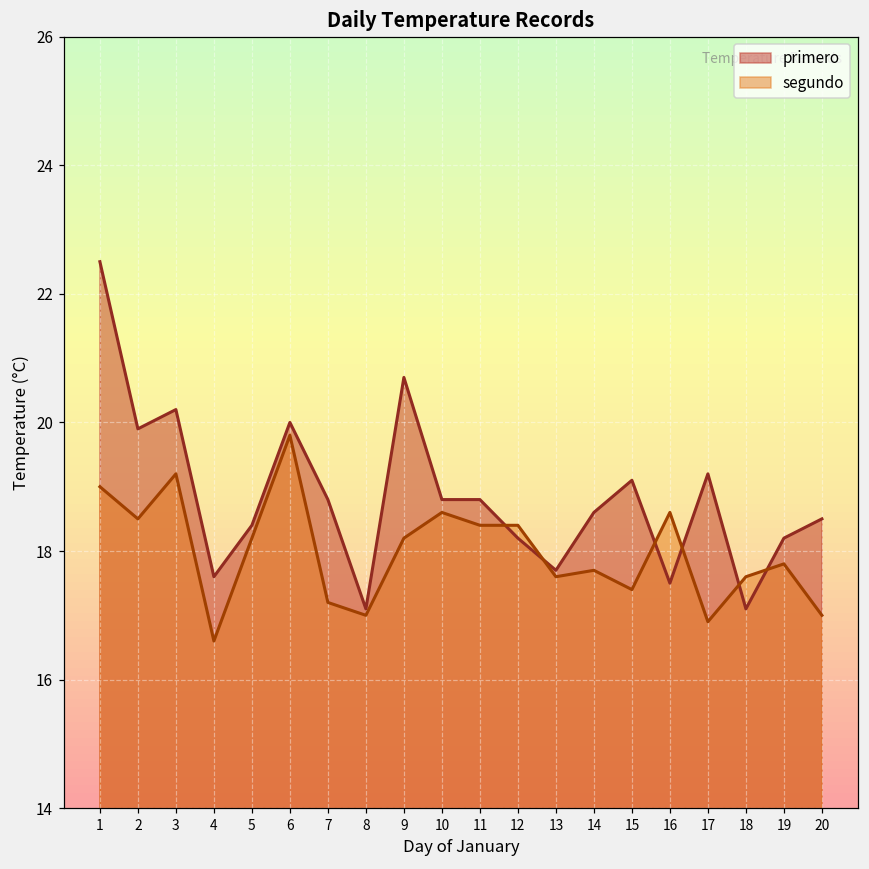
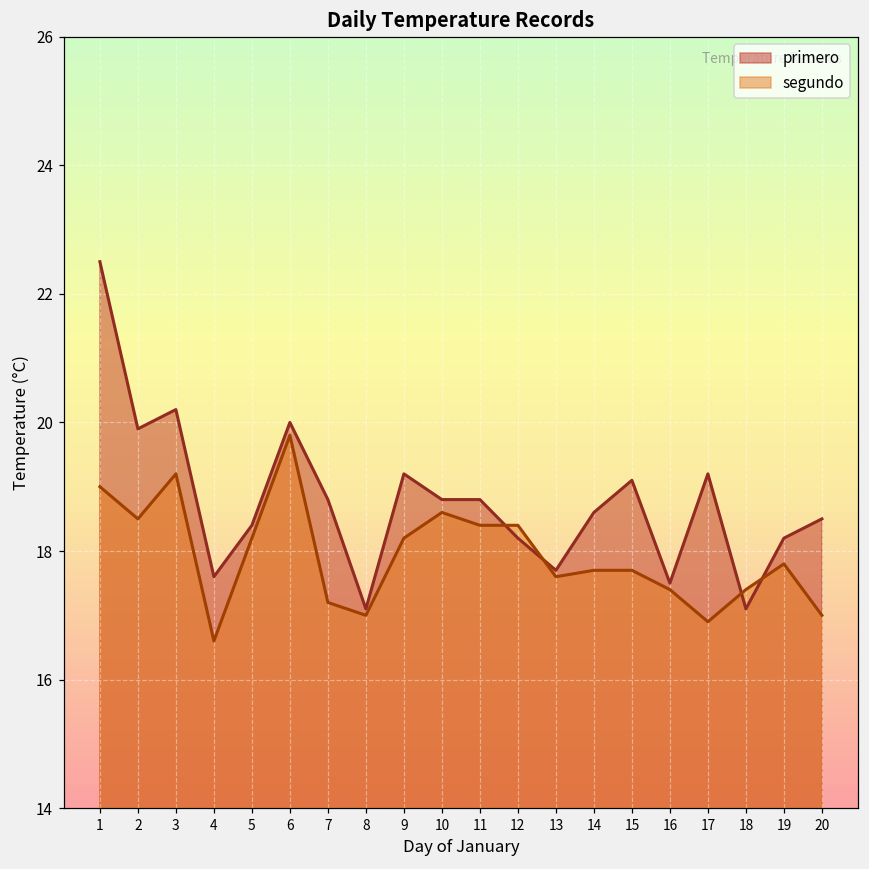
primero, 9: 20.7 -> 19.2
segundo, 15: 17.4 -> 17.7
segundo, 16: 18.6 -> 17.4
segundo, 18: 17.6 -> 17.4
